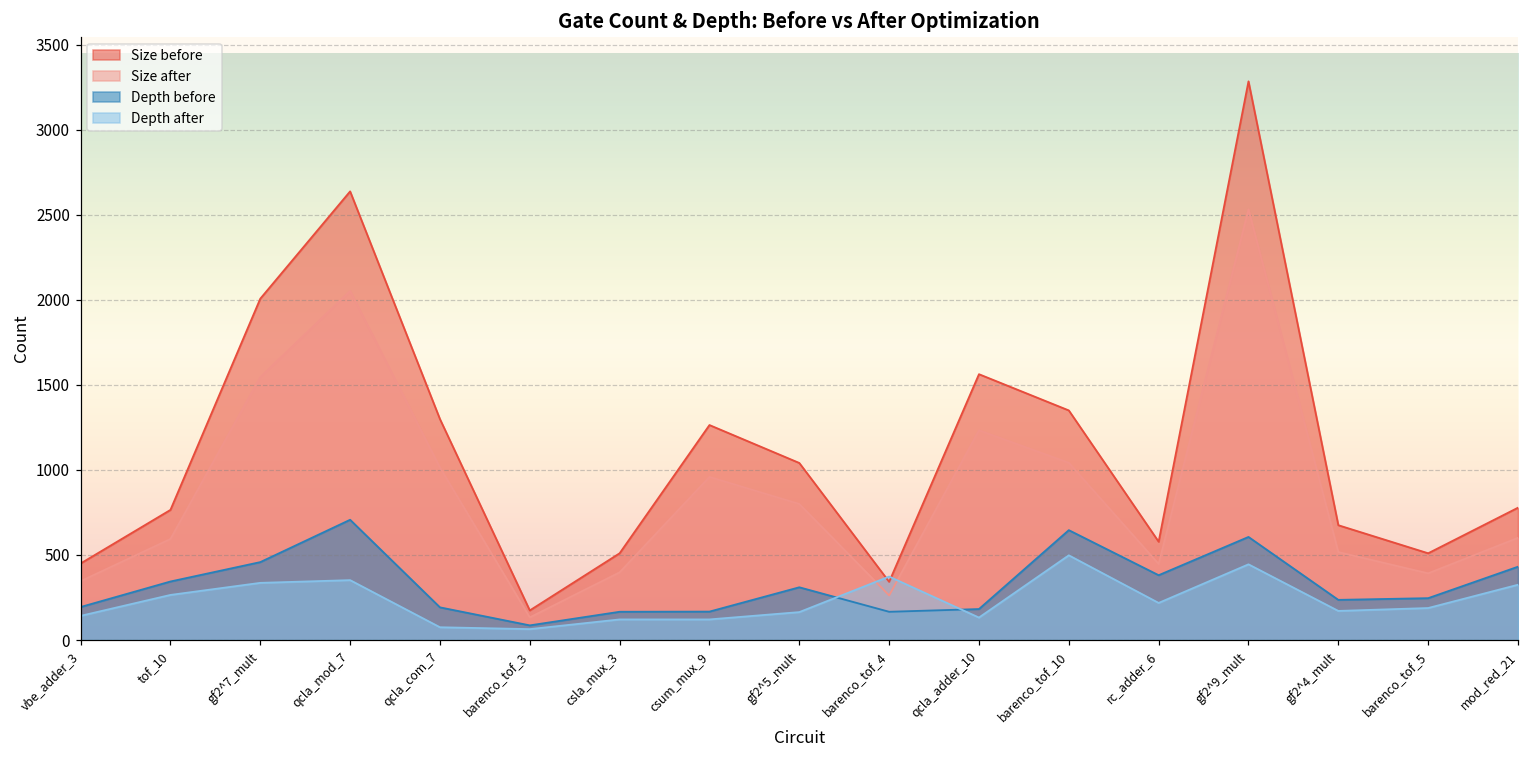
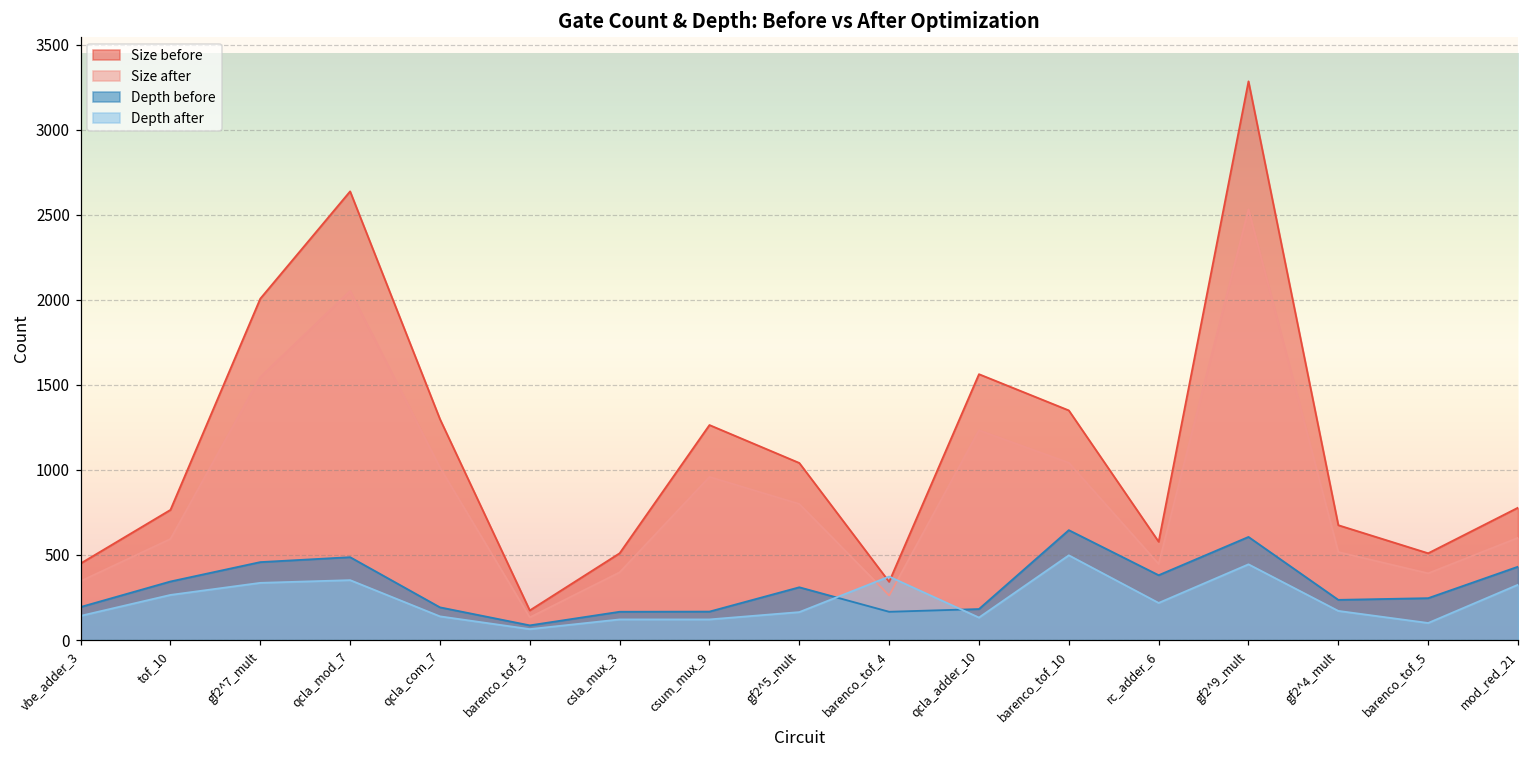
Depth before, qcla_mod_7: 710 -> 490
Depth after, qcla_com_7: 80 -> 140
Depth after, barenco_tof_5: 190 -> 100
